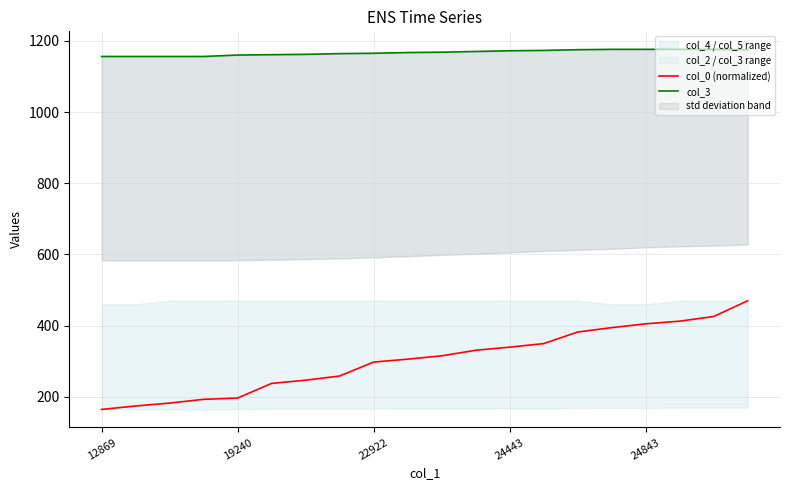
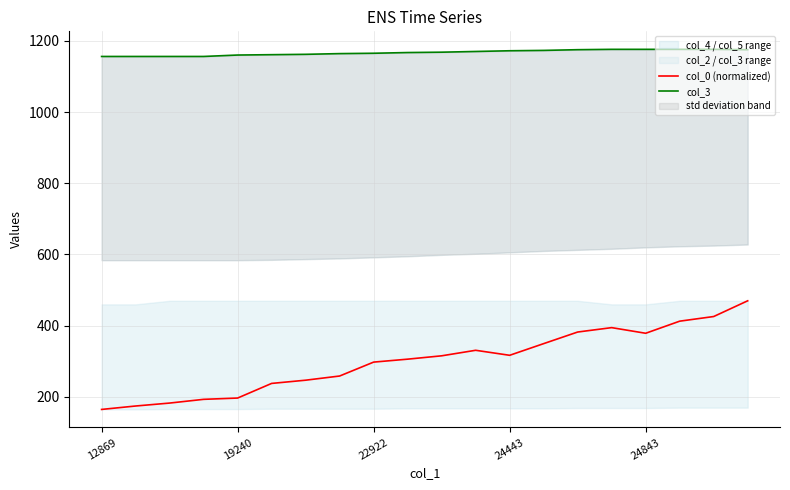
col_0 (normalized), 24443: 340 -> 320
col_0 (normalized), 24843: 410 -> 380
